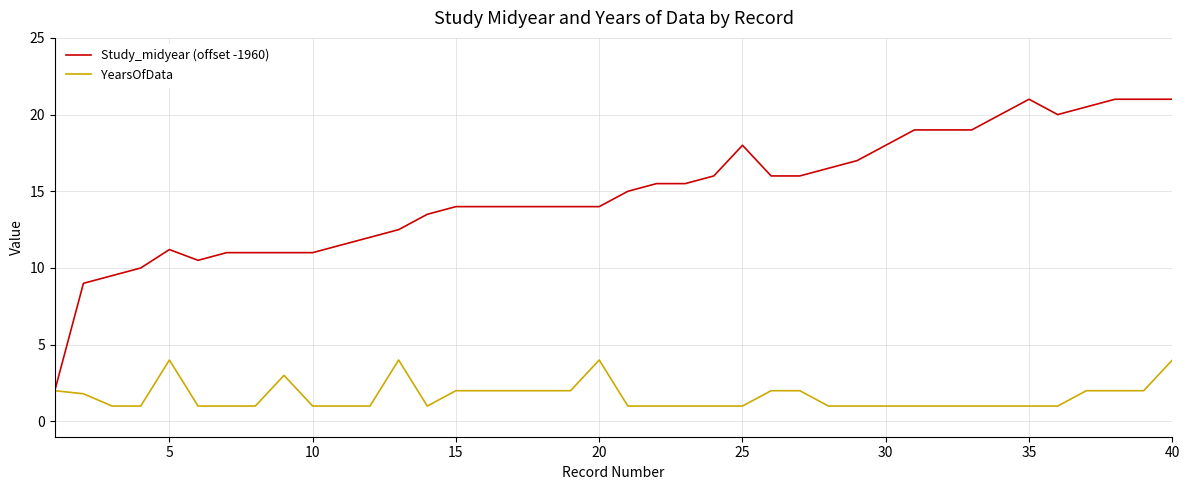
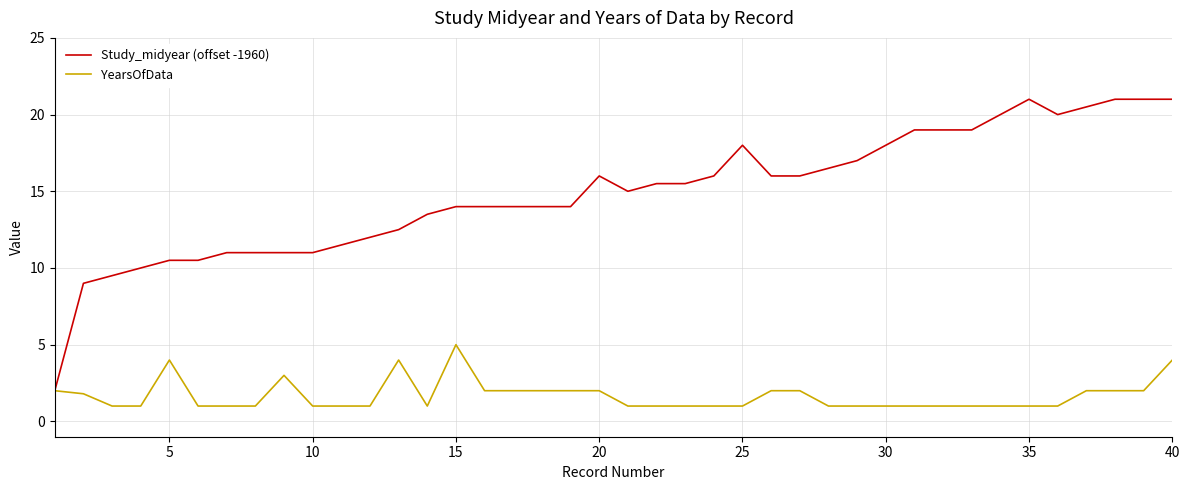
Study_midyear (offset -1960), 5: 11.2 -> 10.5
YearsOfData, 15: 2 -> 5
Study_midyear (offset -1960), 20: 14.0 -> 16.0
YearsOfData, 20: 4 -> 2
